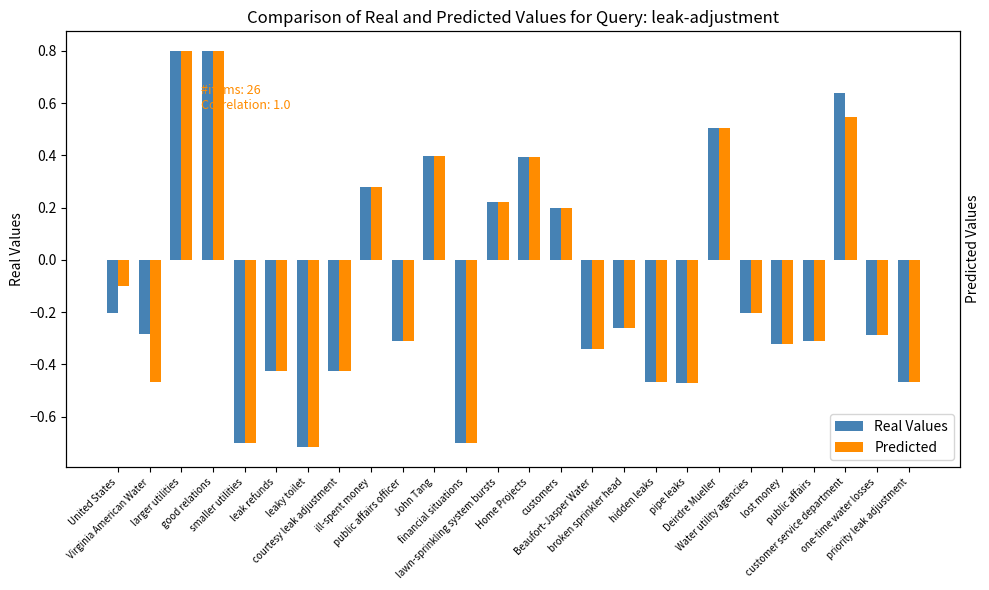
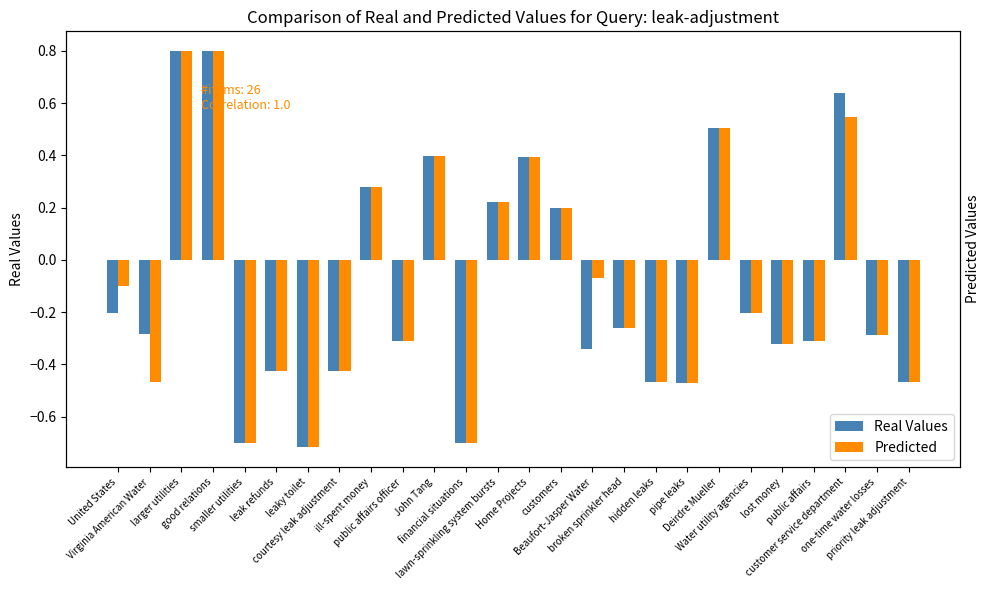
Predicted, Beaufort-Jasper Water: -0.34 -> -0.07
